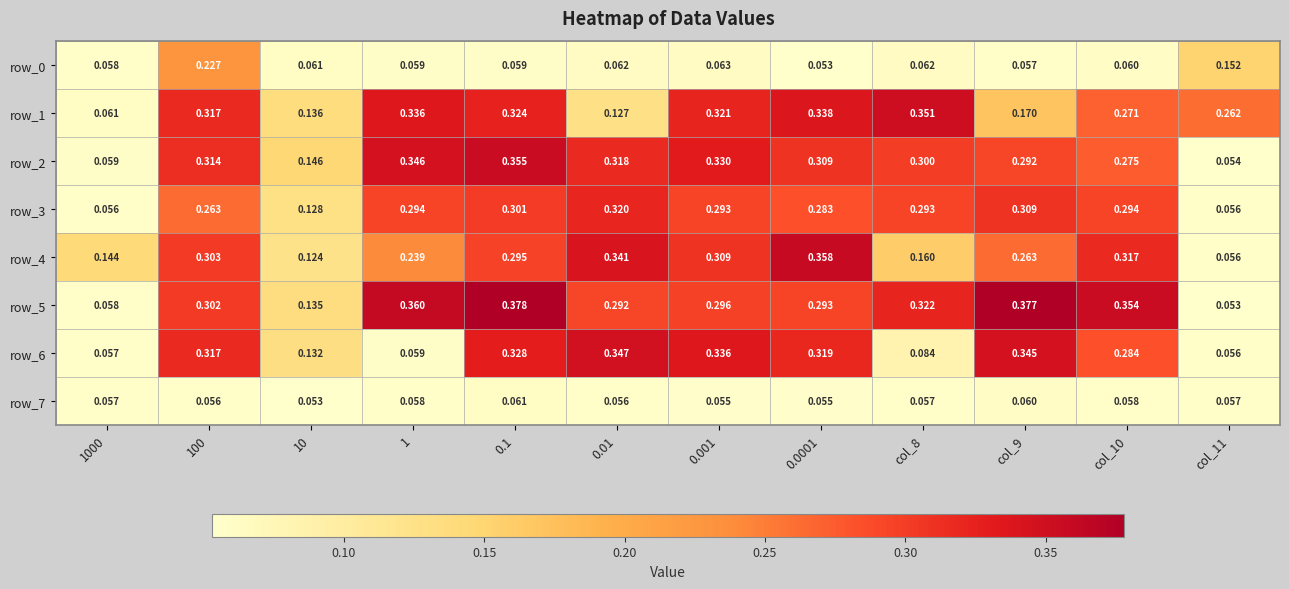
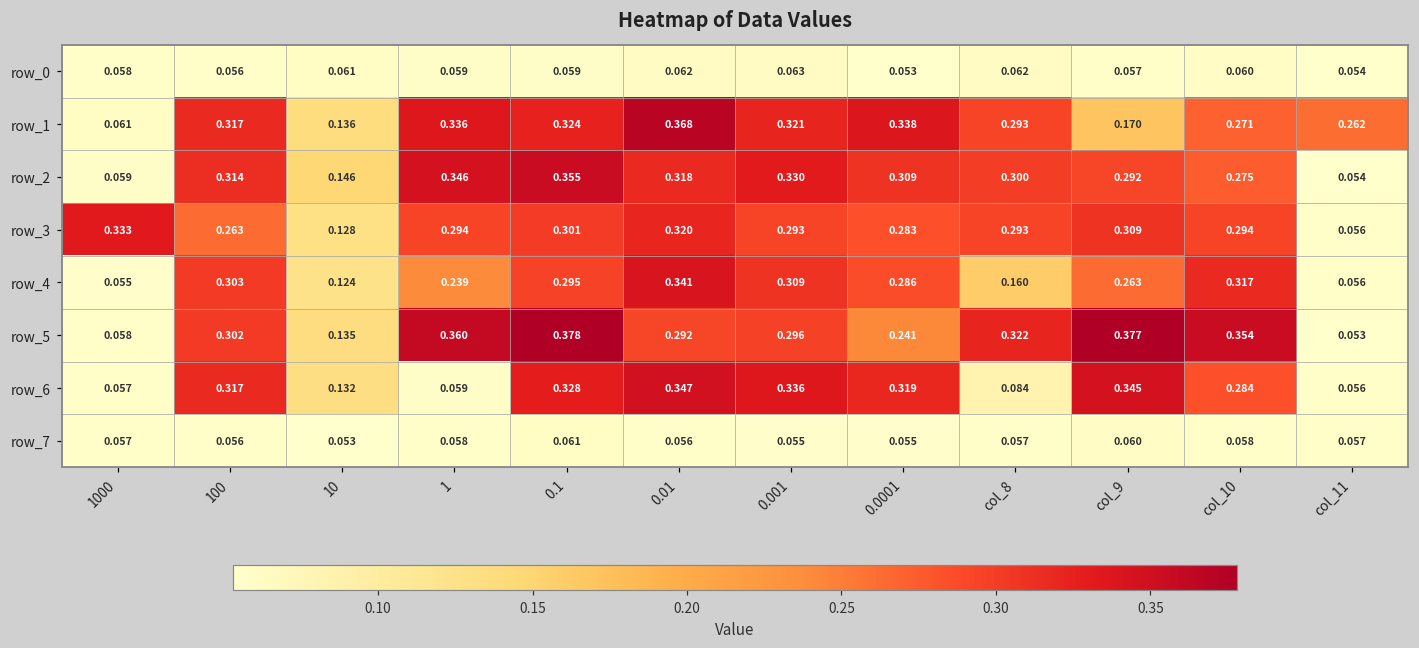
row_0, 100: 0.227 -> 0.056
row_0, col_11: 0.152 -> 0.054
row_1, 0.01: 0.127 -> 0.368
row_1, col_8: 0.351 -> 0.293
row_3, 1000: 0.056 -> 0.333
row_4, 1000: 0.144 -> 0.055
row_4, 0.0001: 0.358 -> 0.286
row_5, 0.0001: 0.293 -> 0.241
